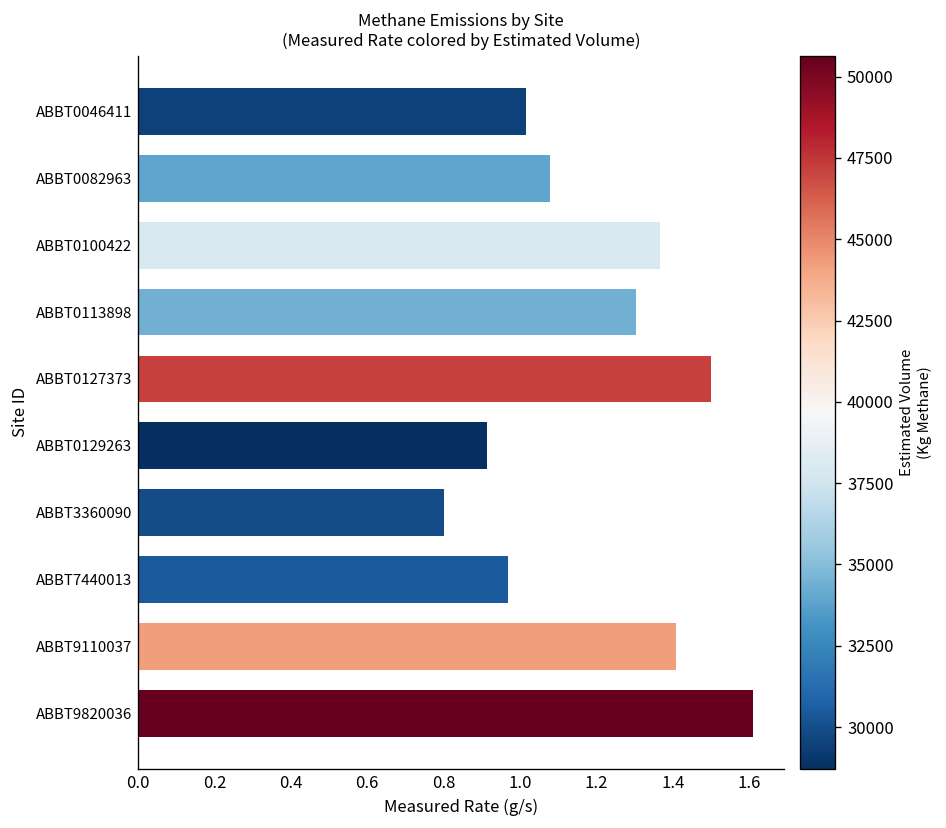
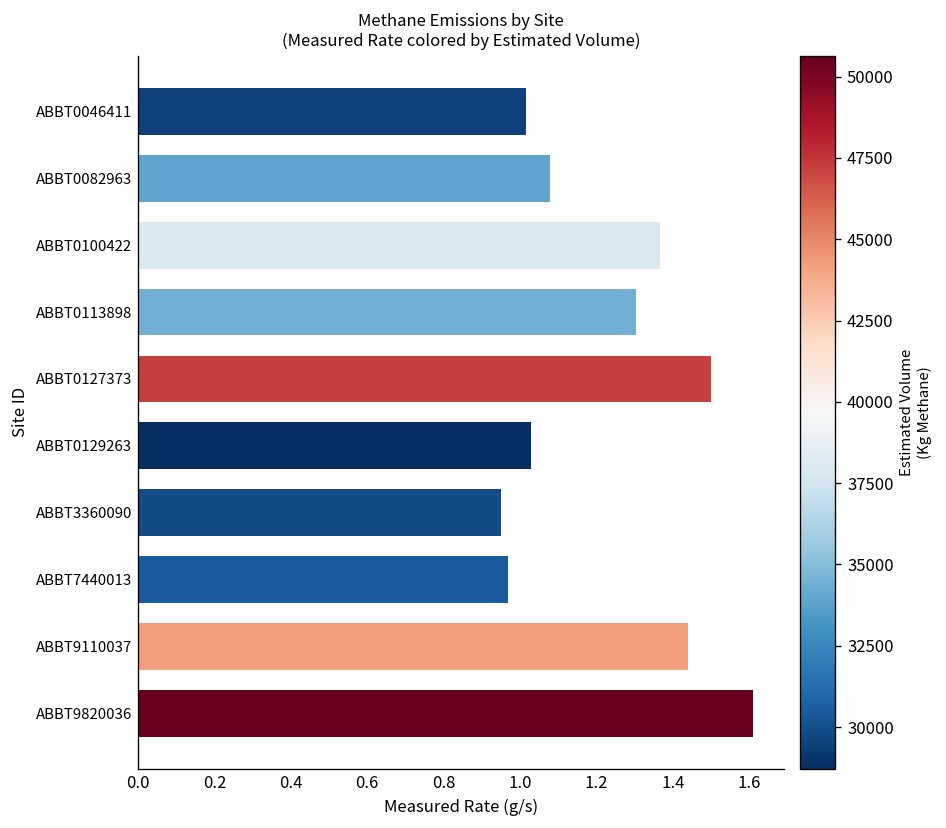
ABBT0129263: 0.91 -> 1.03
ABBT3360090: 0.80 -> 0.95
ABBT9110037: 1.41 -> 1.44
